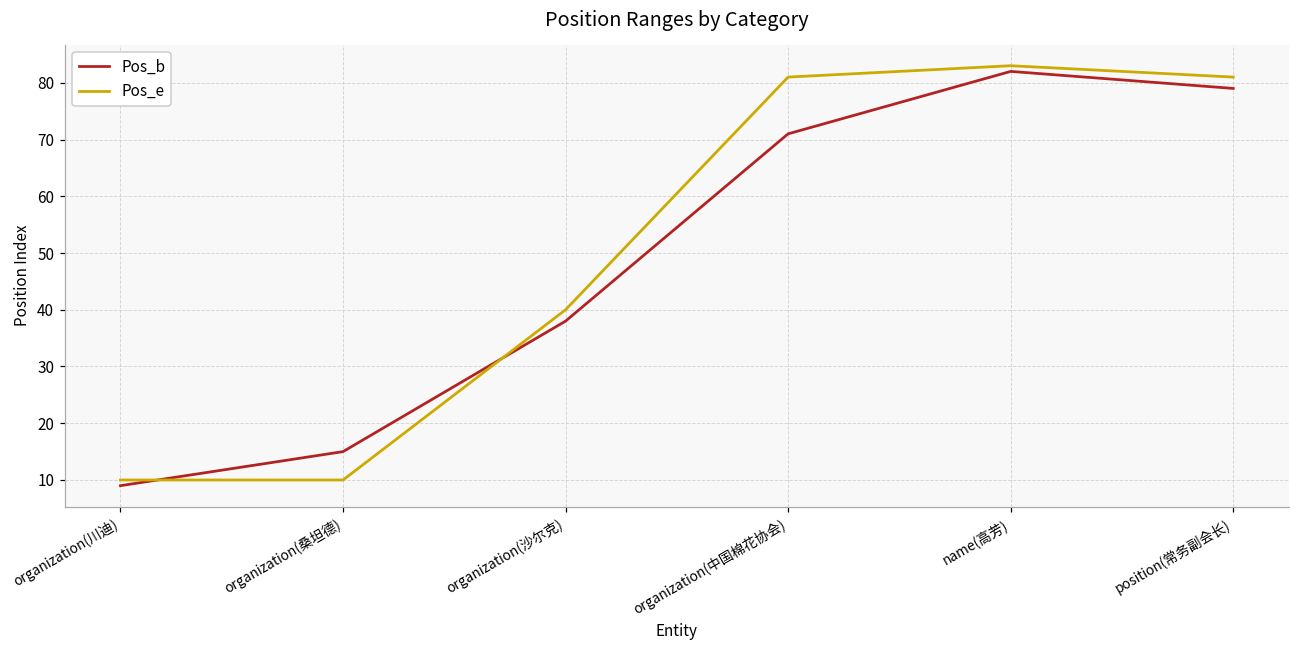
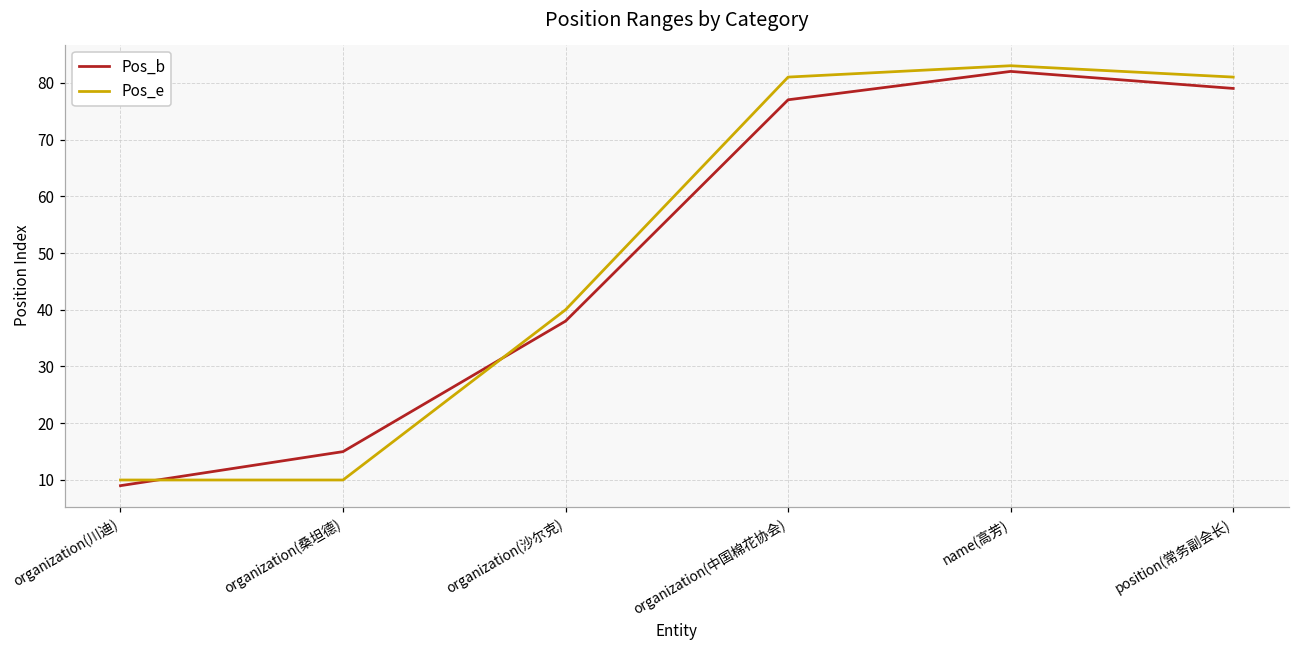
Pos_b, organization(中国棉花协会): 71 -> 77
